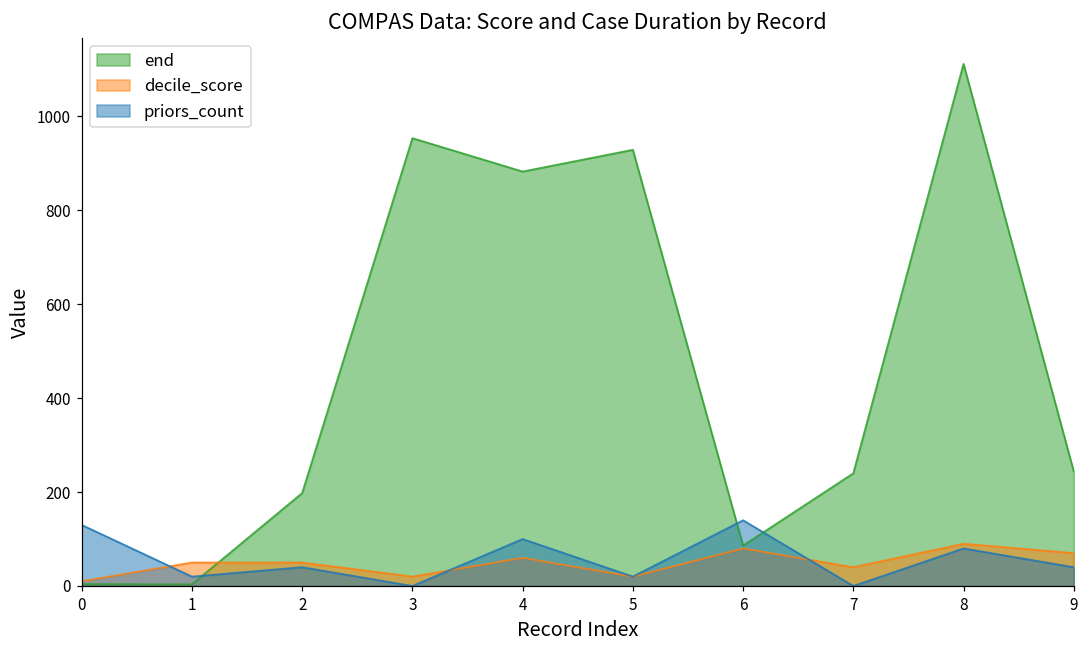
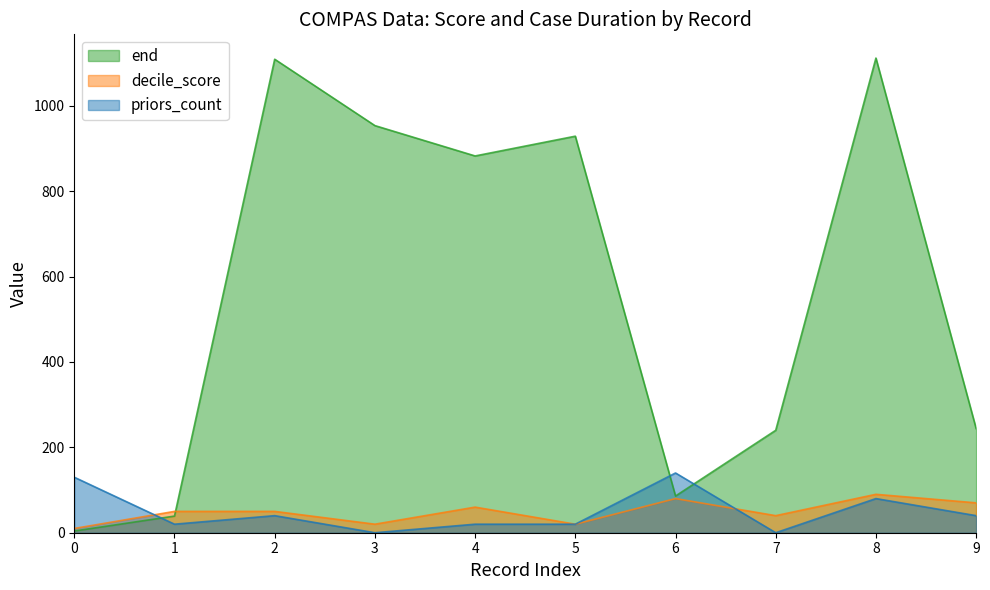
end, 1: 0 -> 40
end, 2: 200 -> 1110
priors_count, 4: 100 -> 20
